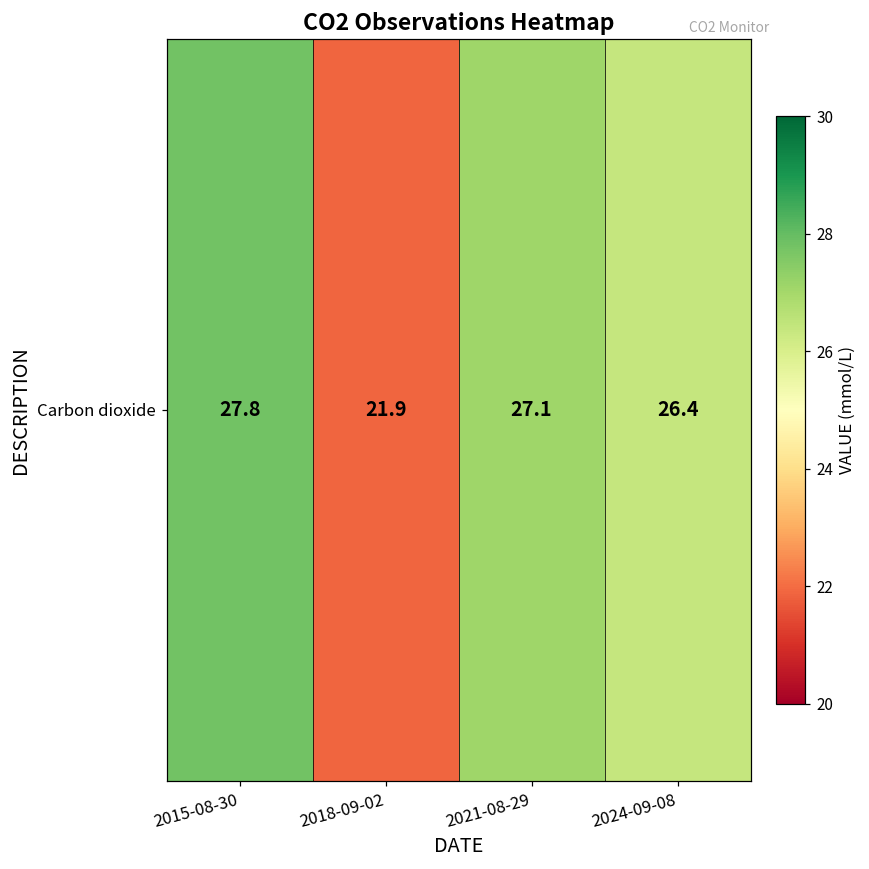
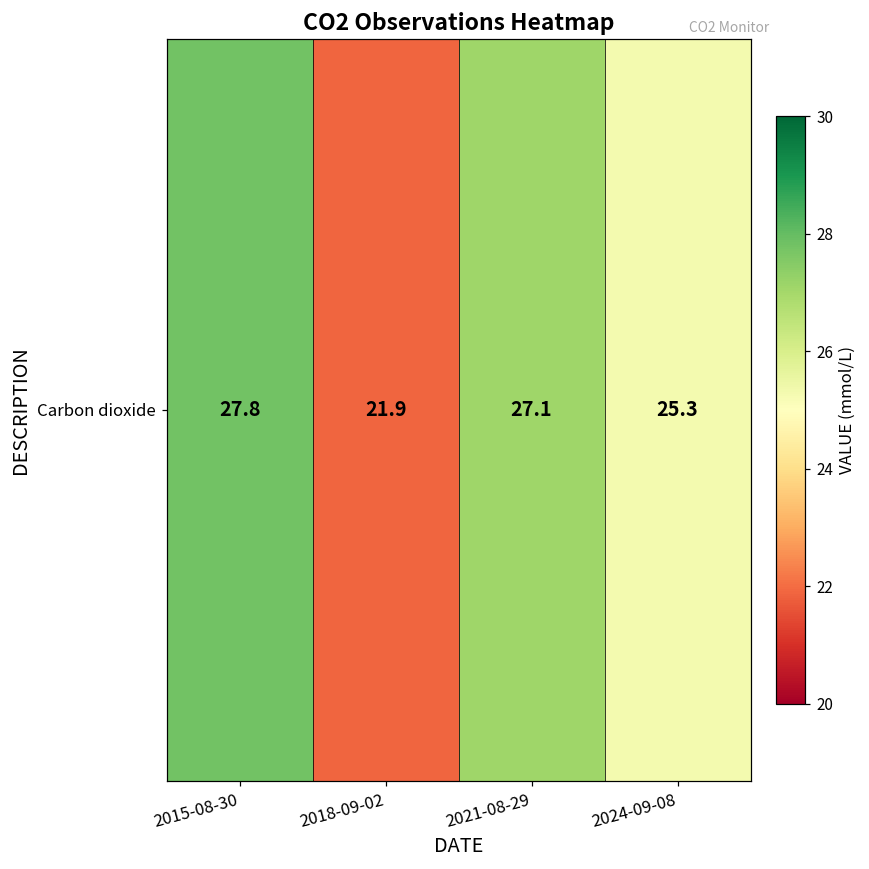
Carbon dioxide, 2024-09-08: 26.4 -> 25.3
